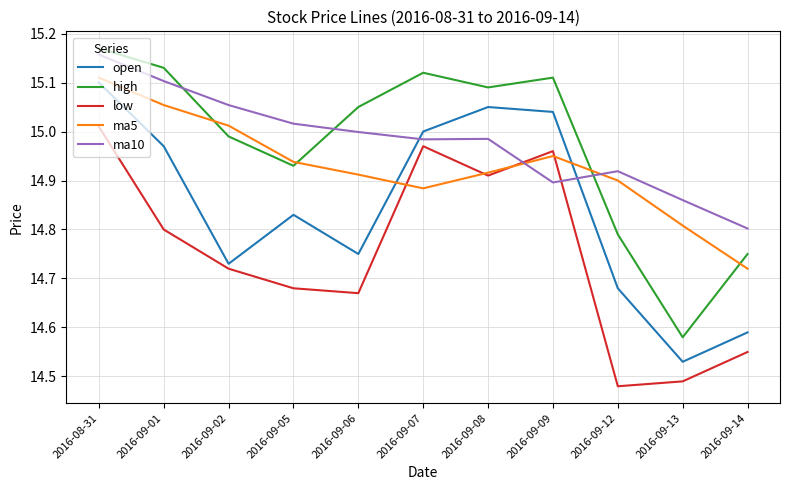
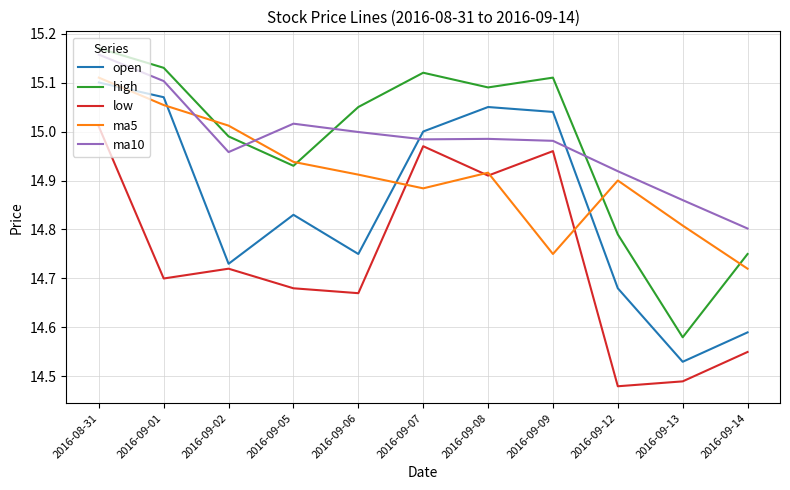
open, 2016-09-01: 14.97 -> 15.07
low, 2016-09-01: 14.8 -> 14.7
ma10, 2016-09-02: 15.05 -> 14.96
ma5, 2016-09-09: 14.95 -> 14.75
ma10, 2016-09-09: 14.90 -> 14.98
